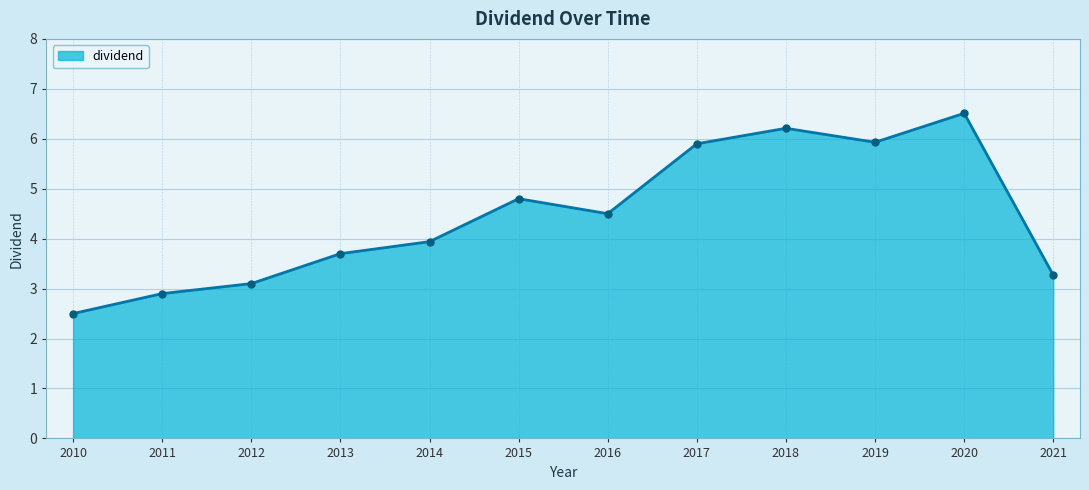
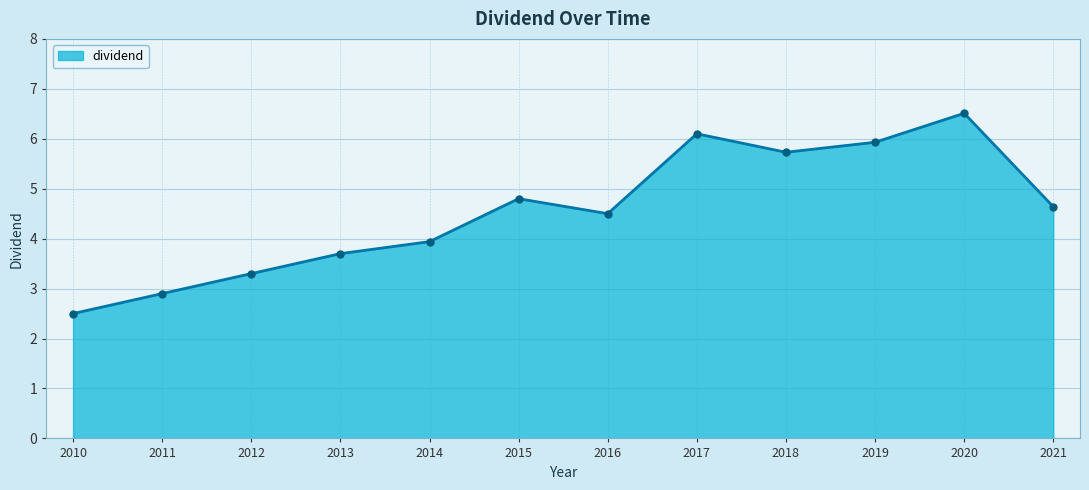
dividend, 2012: 3.1 -> 3.3
dividend, 2017: 5.9 -> 6.1
dividend, 2018: 6.2 -> 5.7
dividend, 2021: 3.3 -> 4.6
